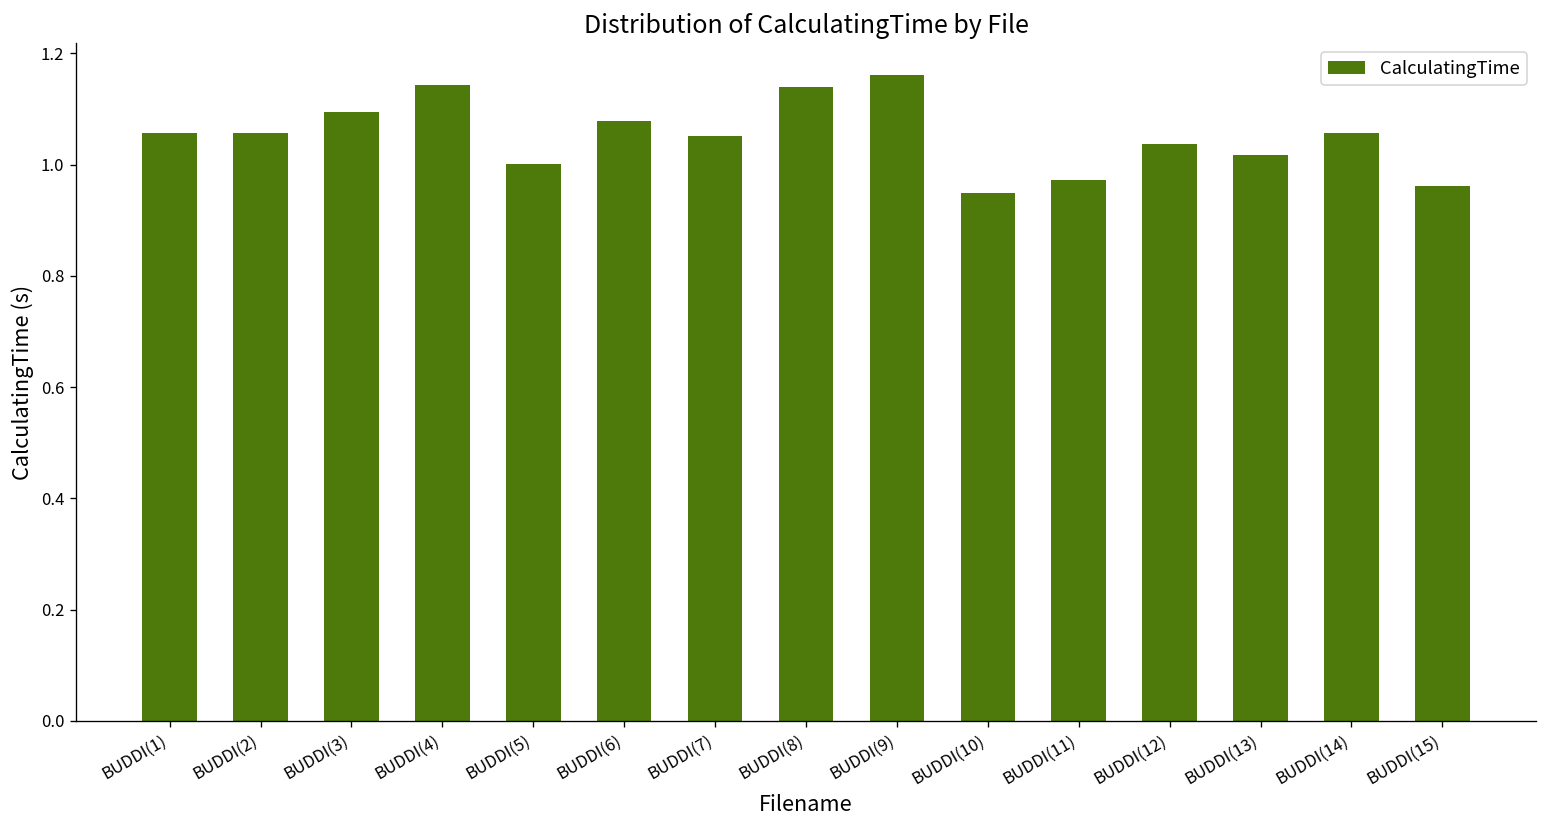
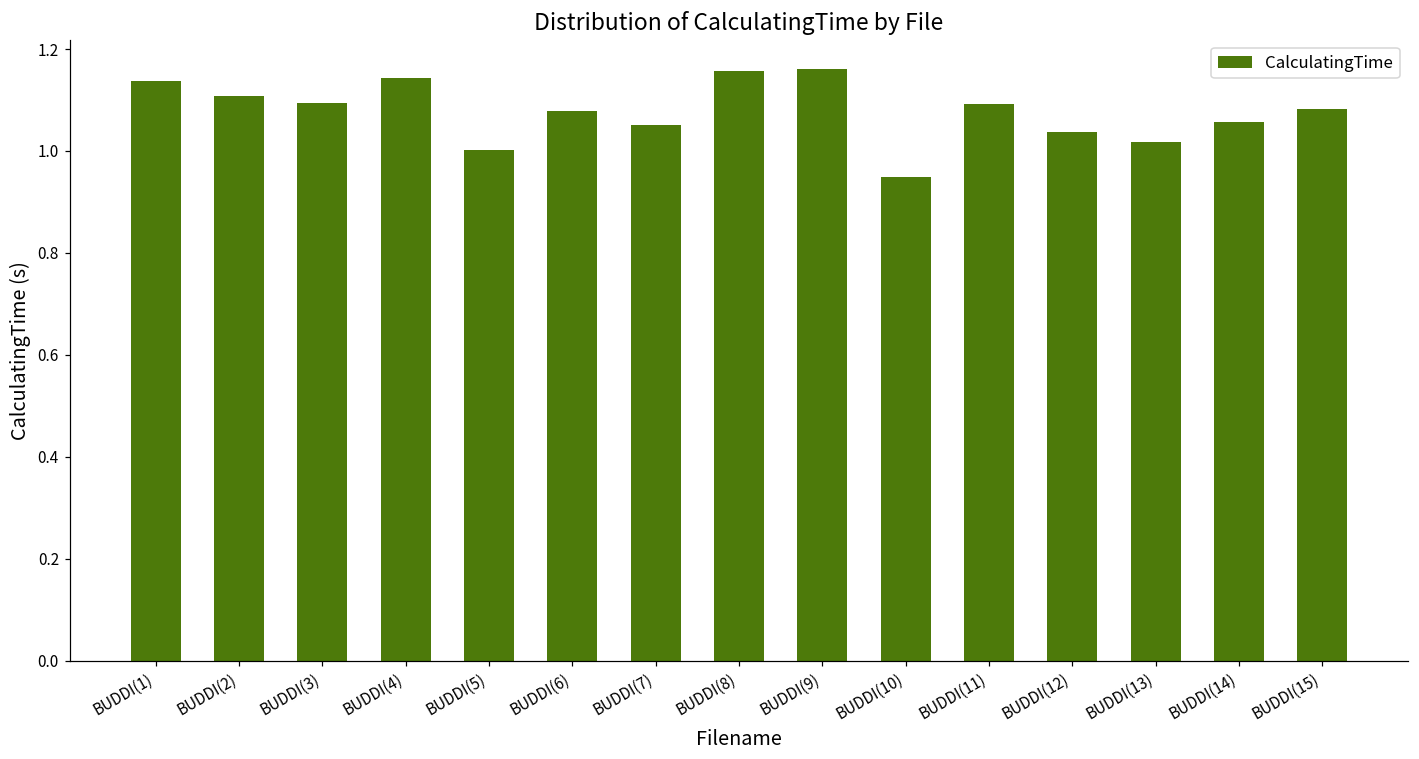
BUDDI(1): 1.06 -> 1.14
BUDDI(2): 1.06 -> 1.11
BUDDI(8): 1.14 -> 1.16
BUDDI(11): 0.97 -> 1.09
BUDDI(15): 0.96 -> 1.08
